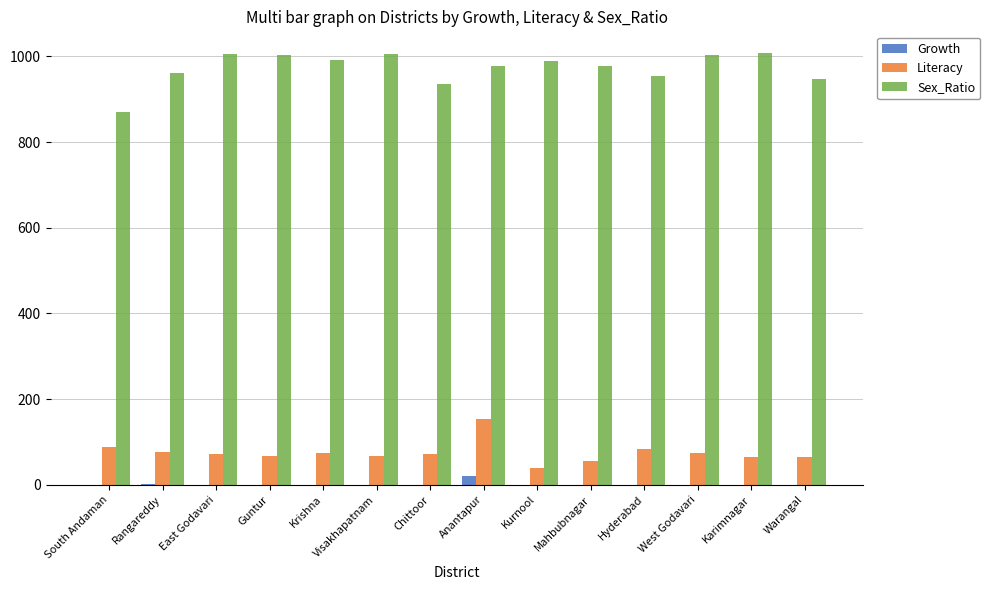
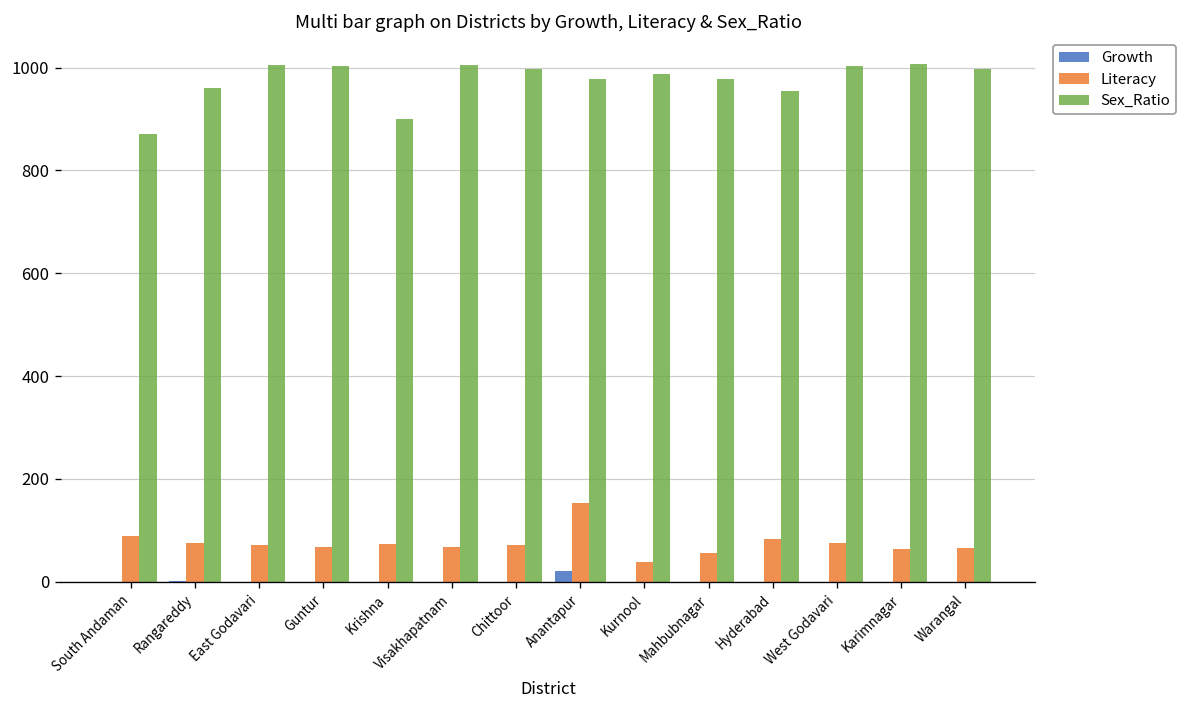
Sex_Ratio, Krishna: 990 -> 900
Sex_Ratio, Chittoor: 940 -> 1000
Sex_Ratio, Warangal: 950 -> 1000
